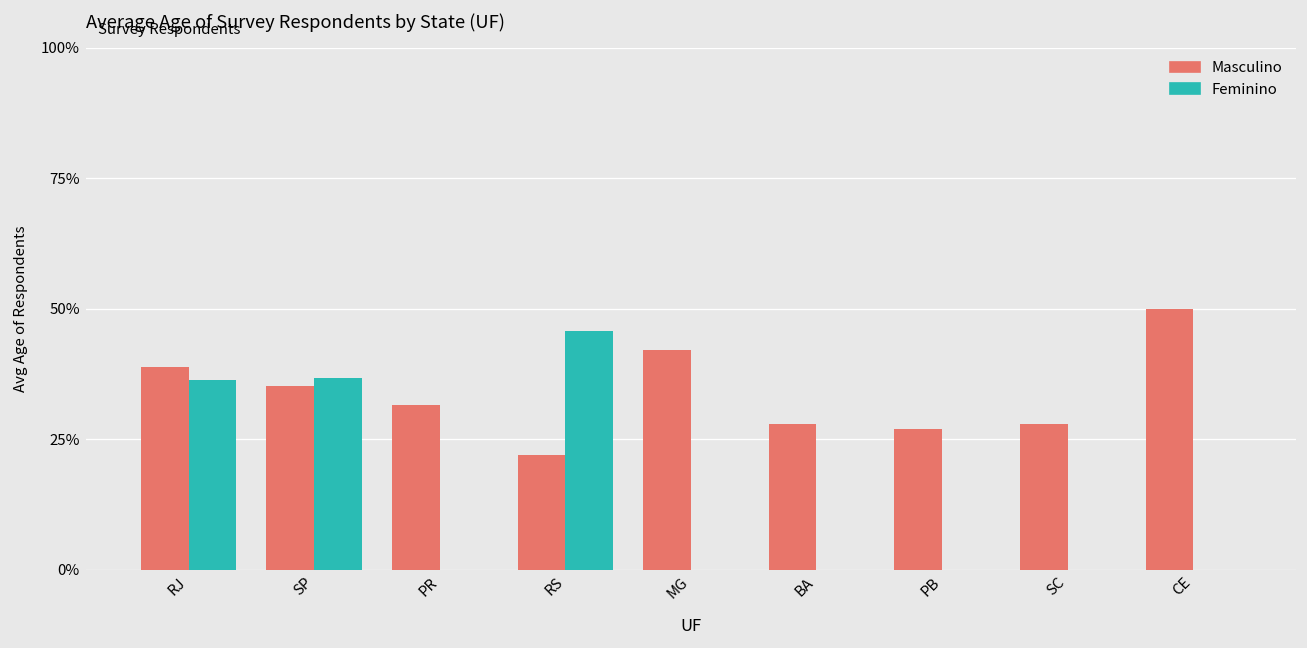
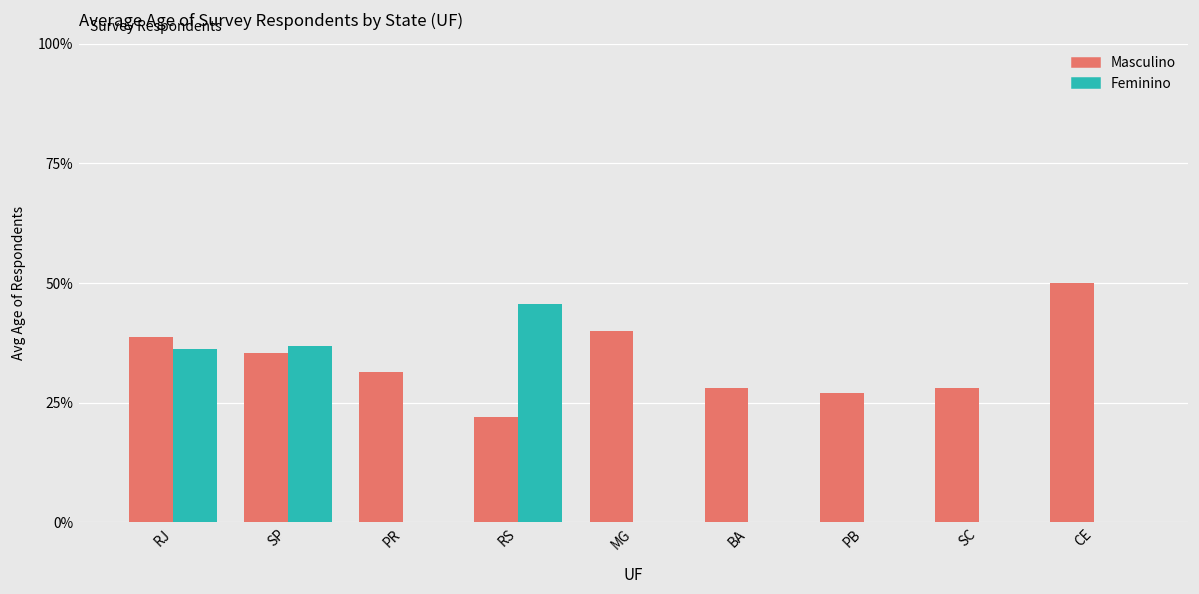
Masculino, MG: 42% -> 40%
